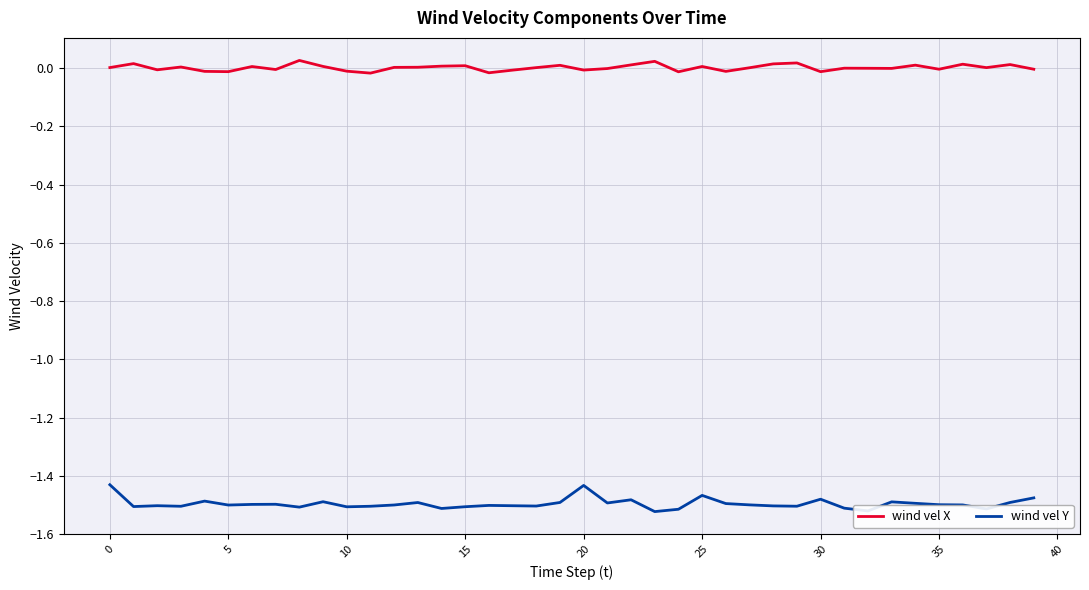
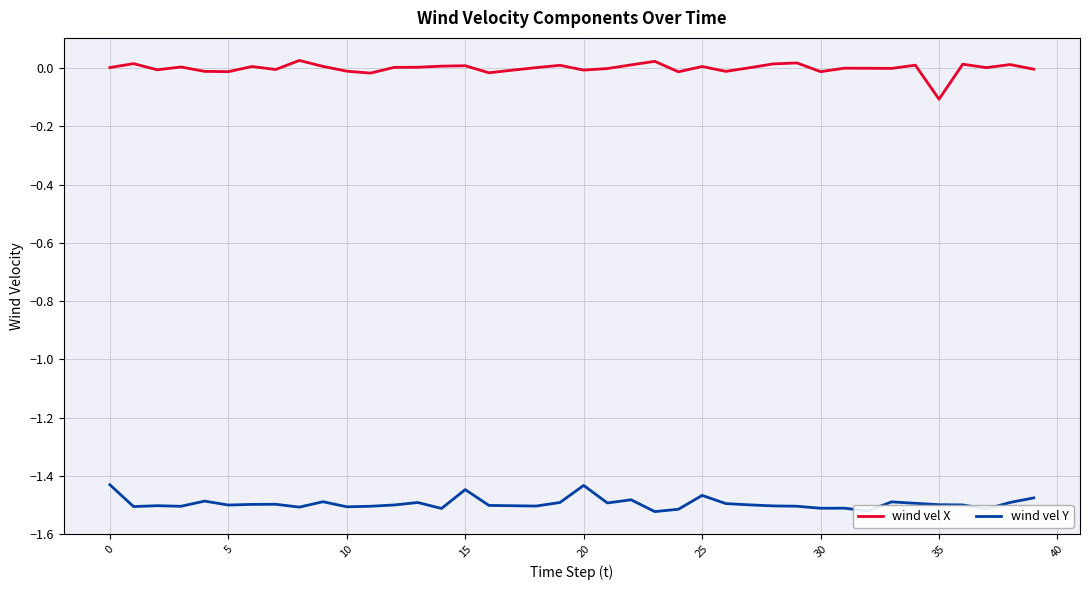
wind vel Y, 15: -1.51 -> -1.45
wind vel Y, 30: -1.48 -> -1.51
wind vel X, 35: 0.00 -> -0.11
